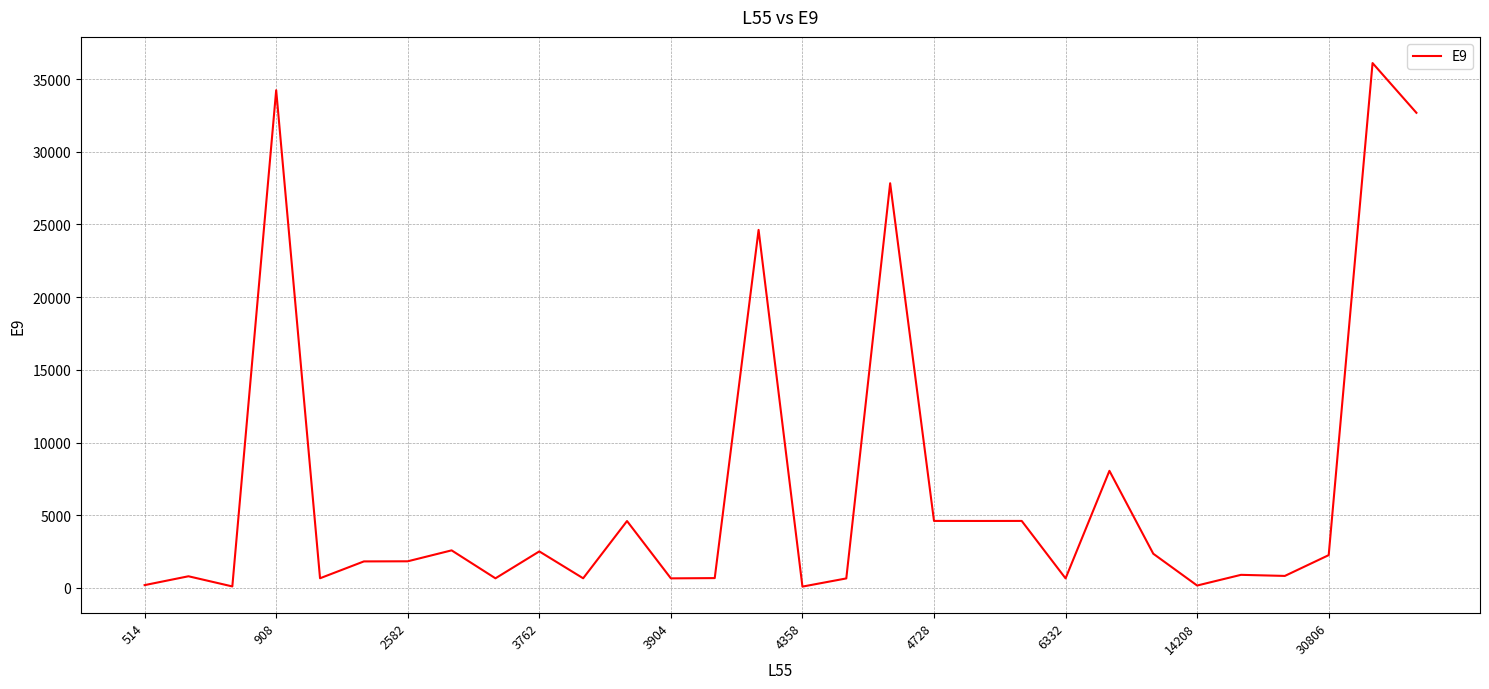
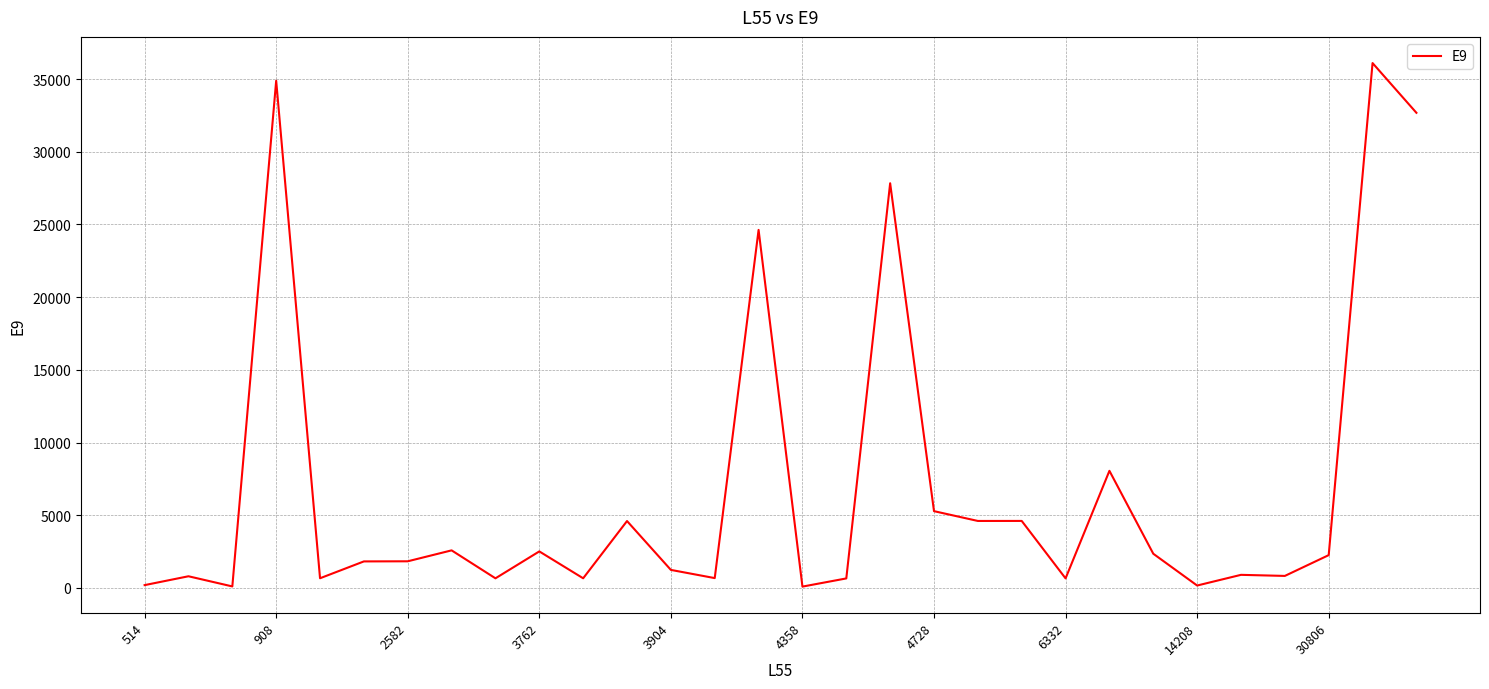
908: 34200 -> 34900
3904: 700 -> 1200
4728: 4600 -> 5300
